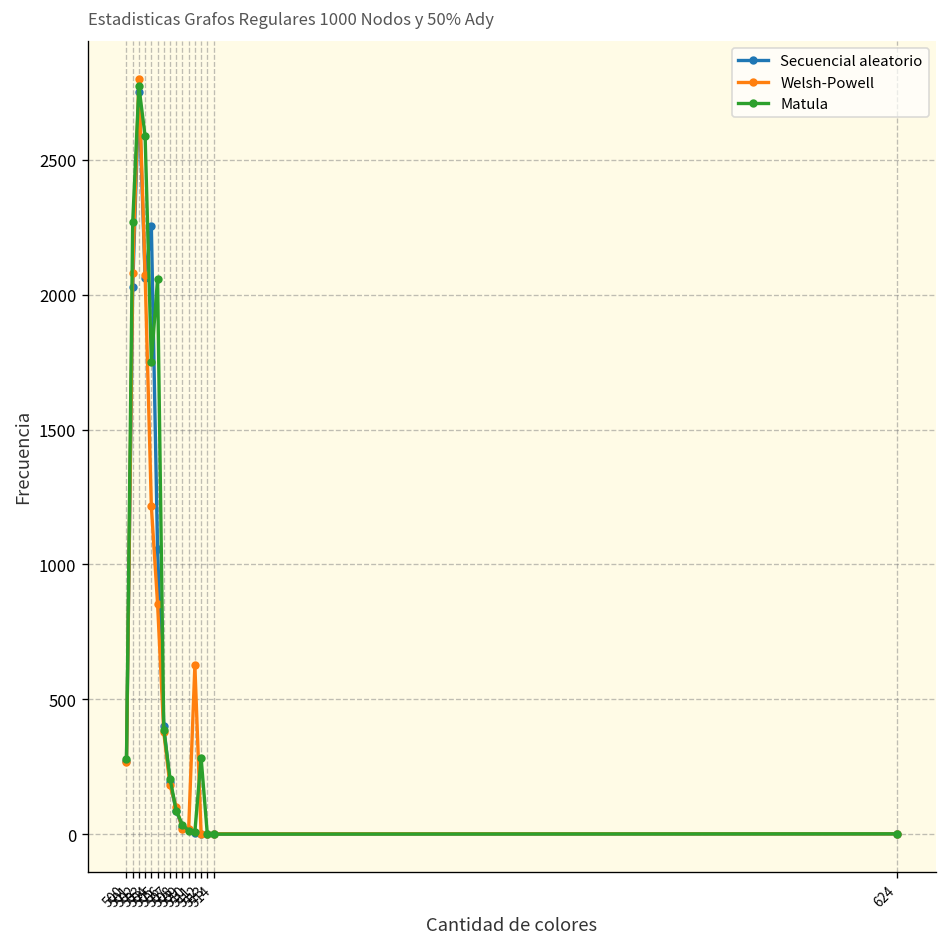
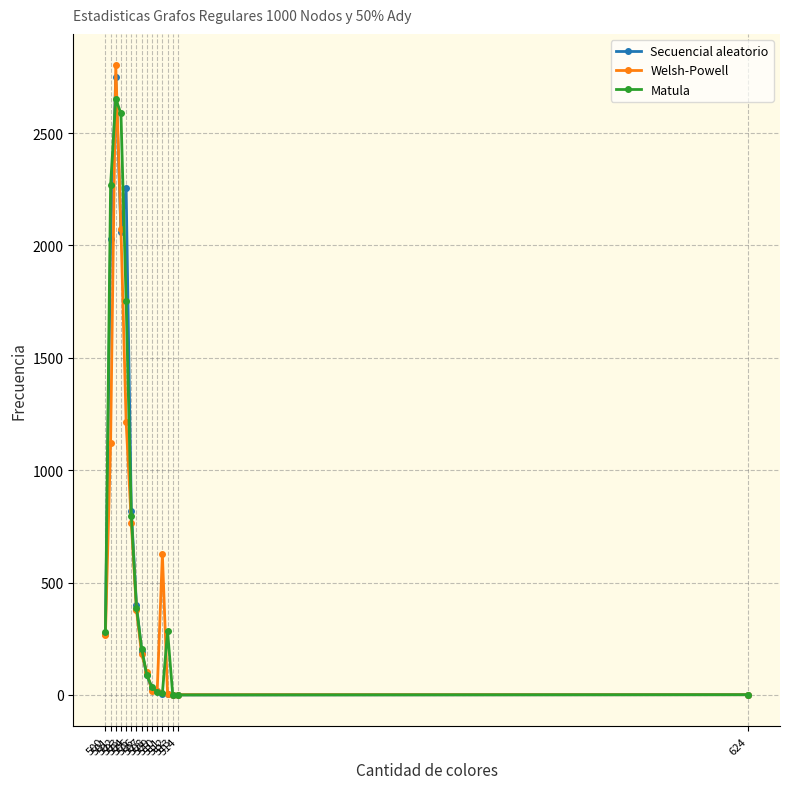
Welsh-Powell, 501: 2080 -> 1120
Matula, 502: 2770 -> 2650
Secuencial aleatorio, 505: 1060 -> 820
Welsh-Powell, 505: 850 -> 770
Matula, 505: 2060 -> 800
